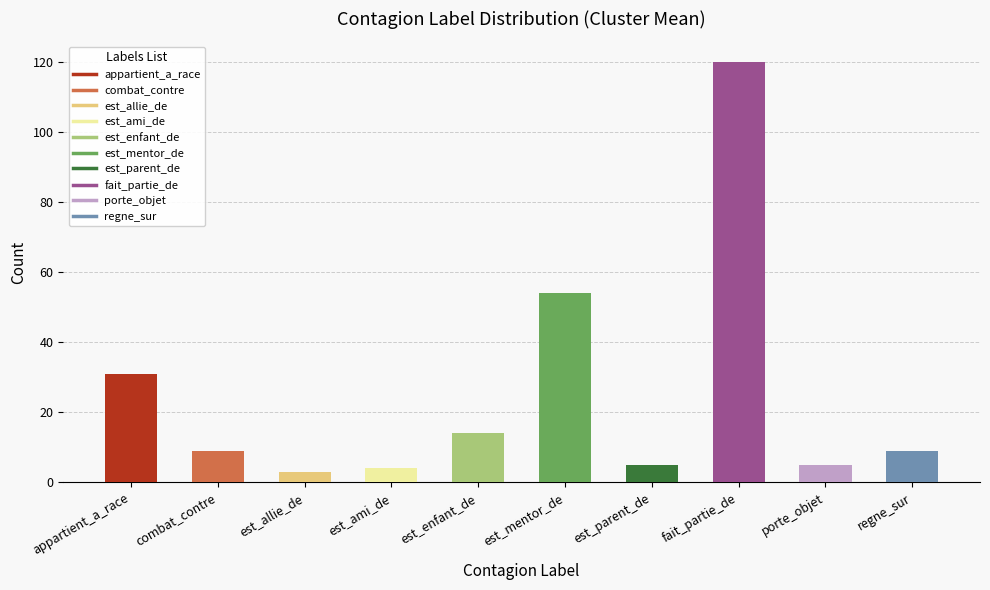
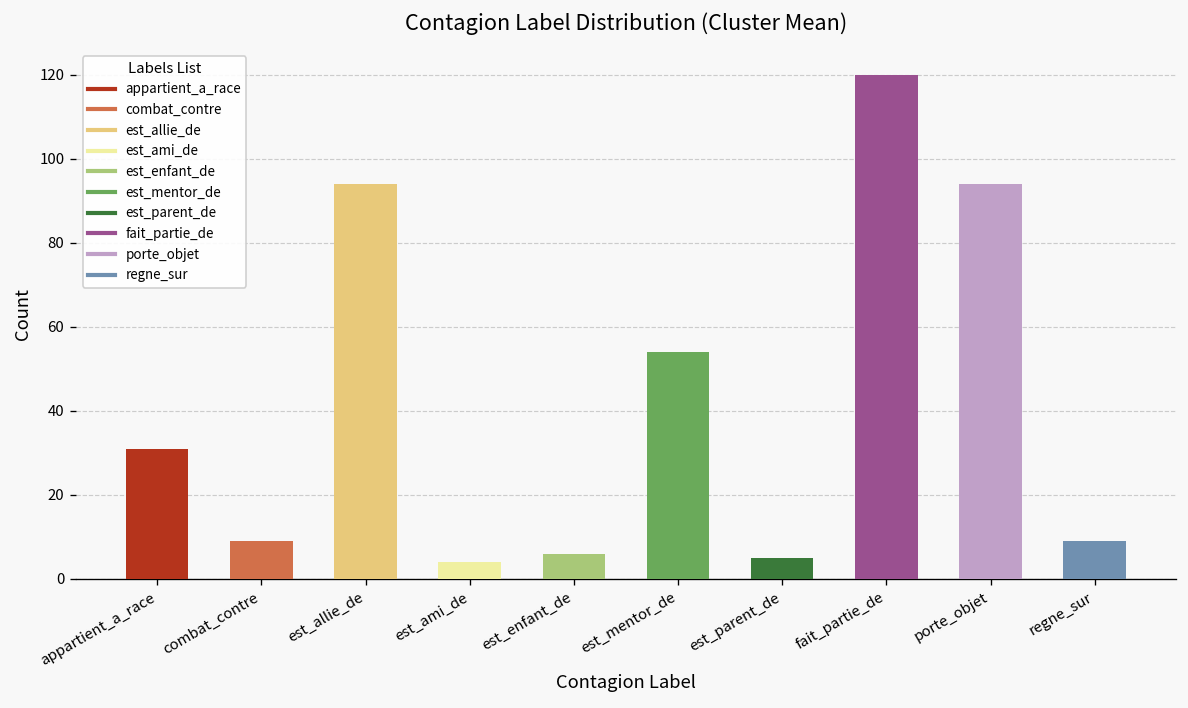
est_allie_de: 3 -> 94
est_enfant_de: 14 -> 6
porte_objet: 5 -> 94
